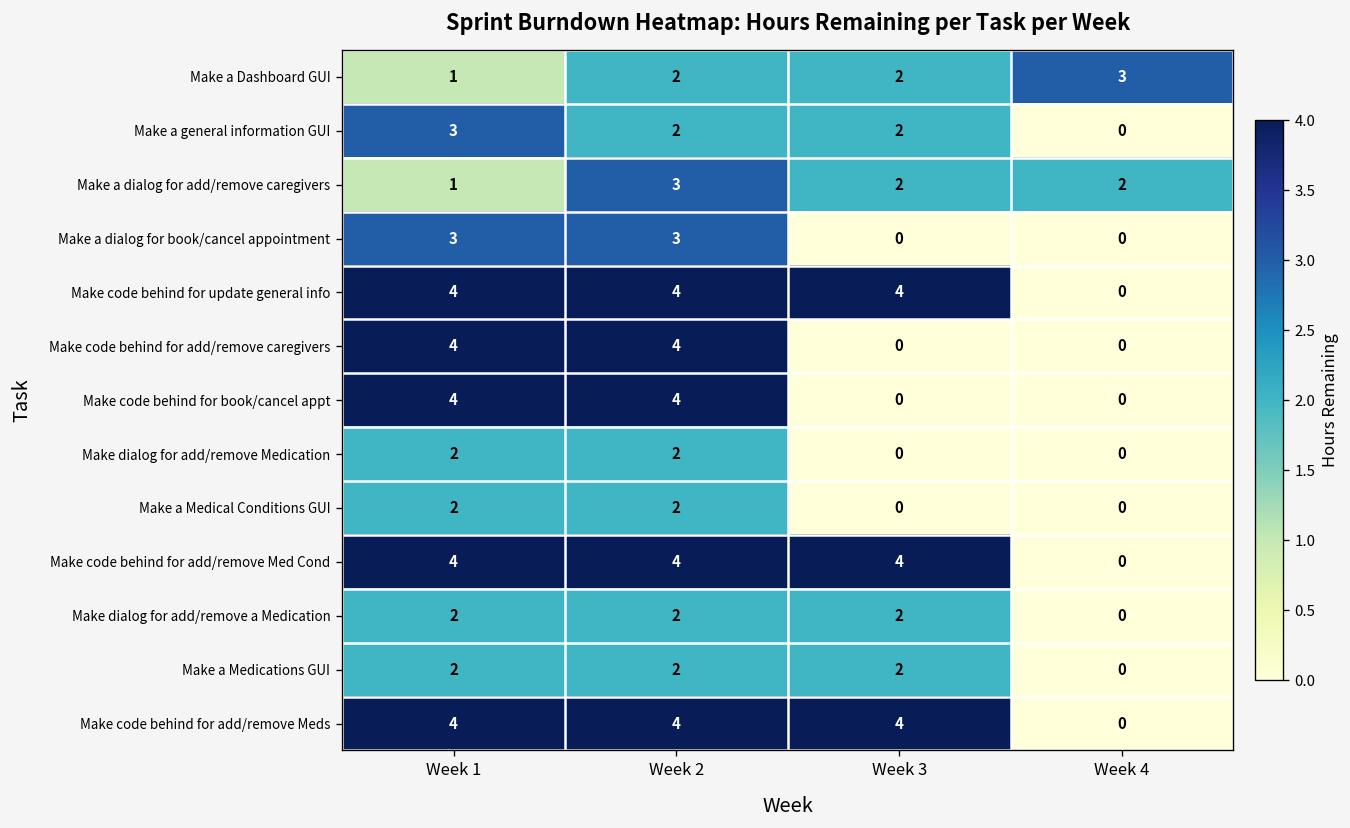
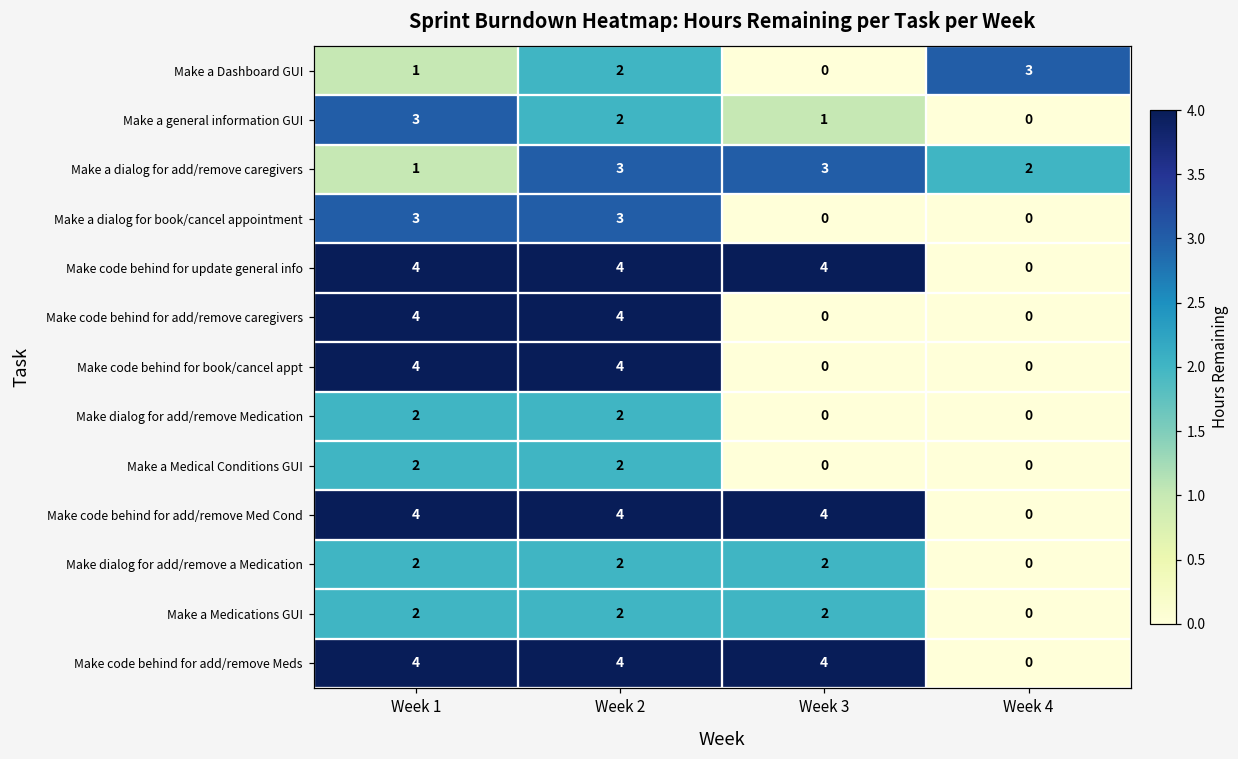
Make a Dashboard GUI, Week 3: 2 -> 0
Make a general information GUI, Week 3: 2 -> 1
Make a dialog for add/remove caregivers, Week 3: 2 -> 3
